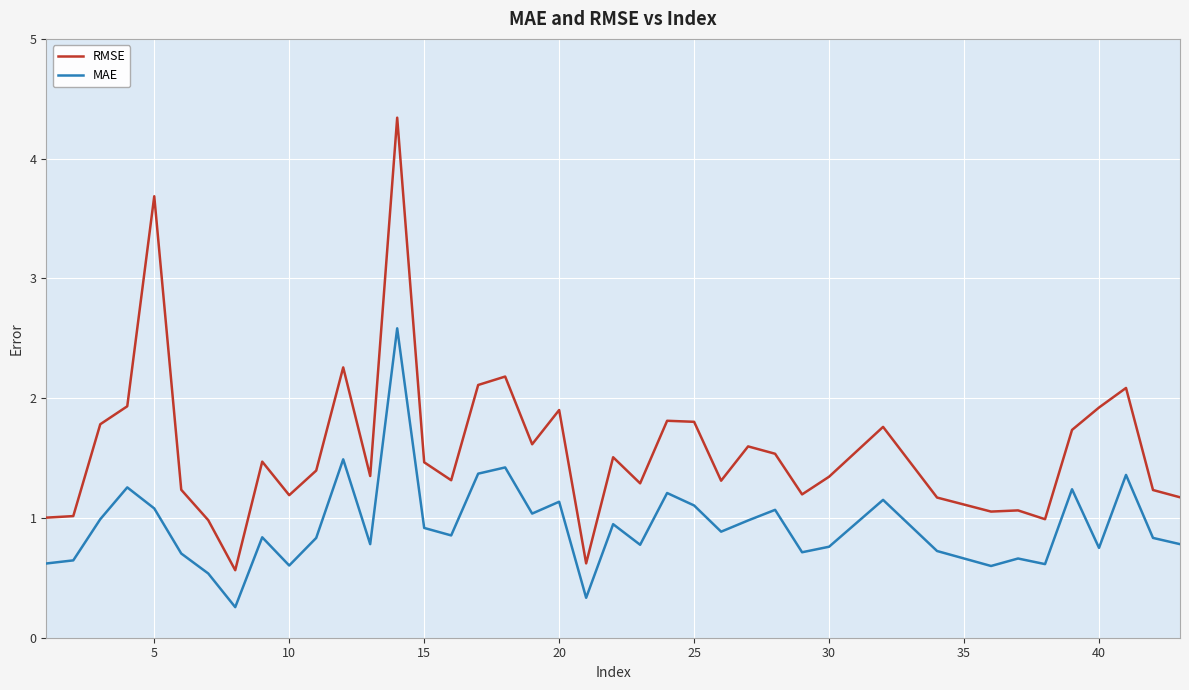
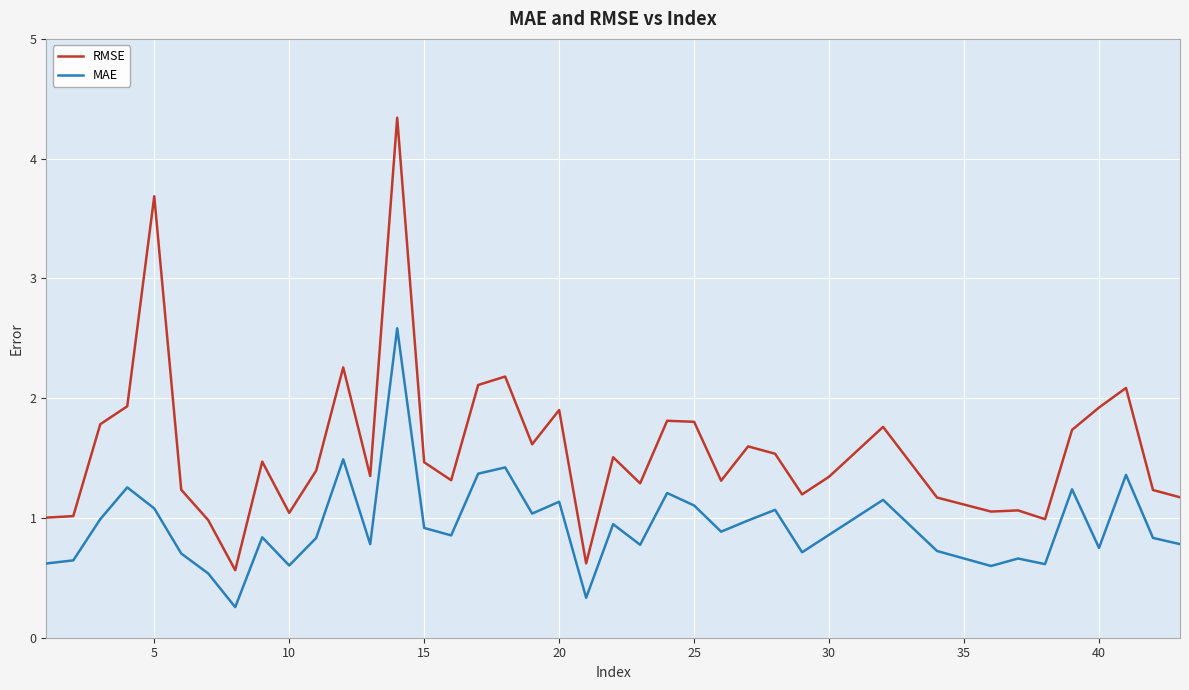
RMSE, 10: 1.19 -> 1.04
MAE, 30: 0.76 -> 0.86
